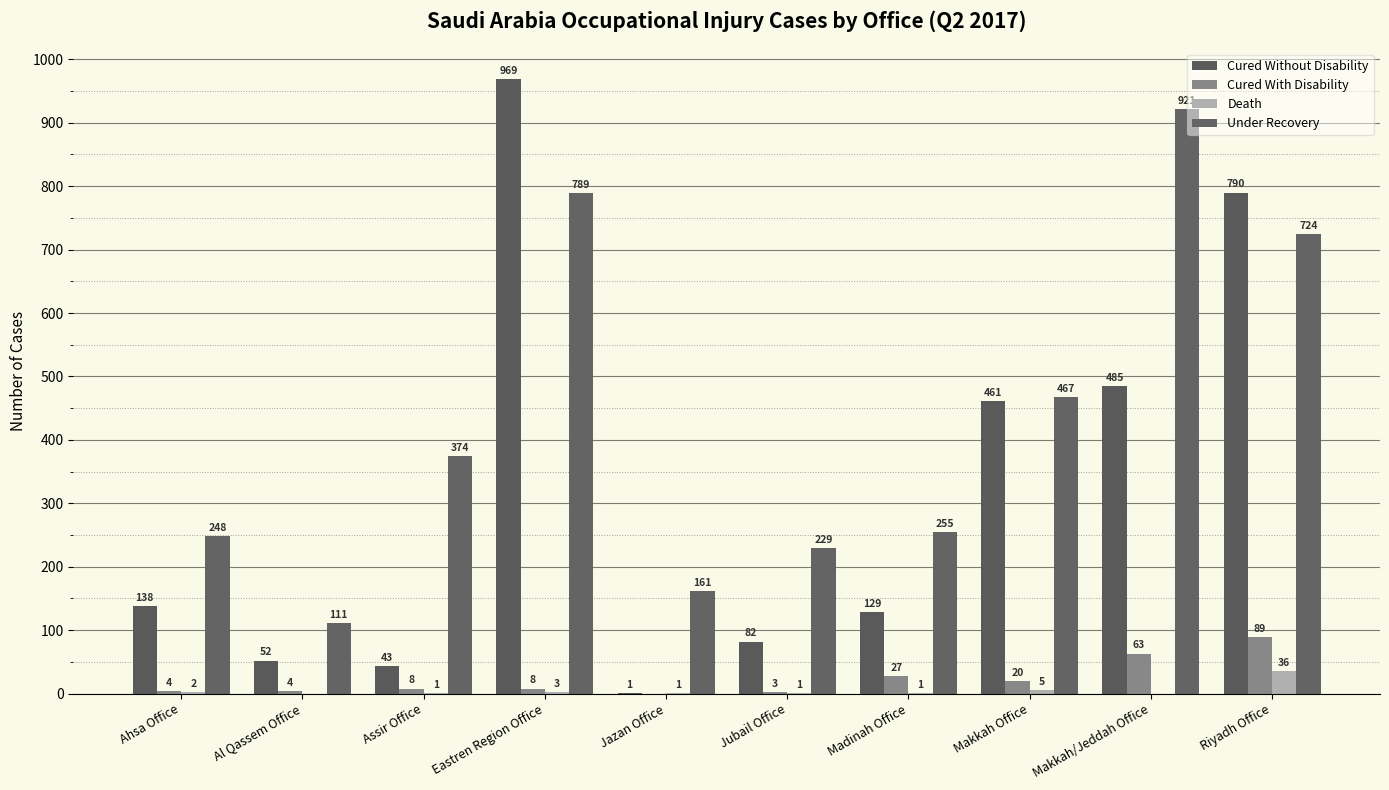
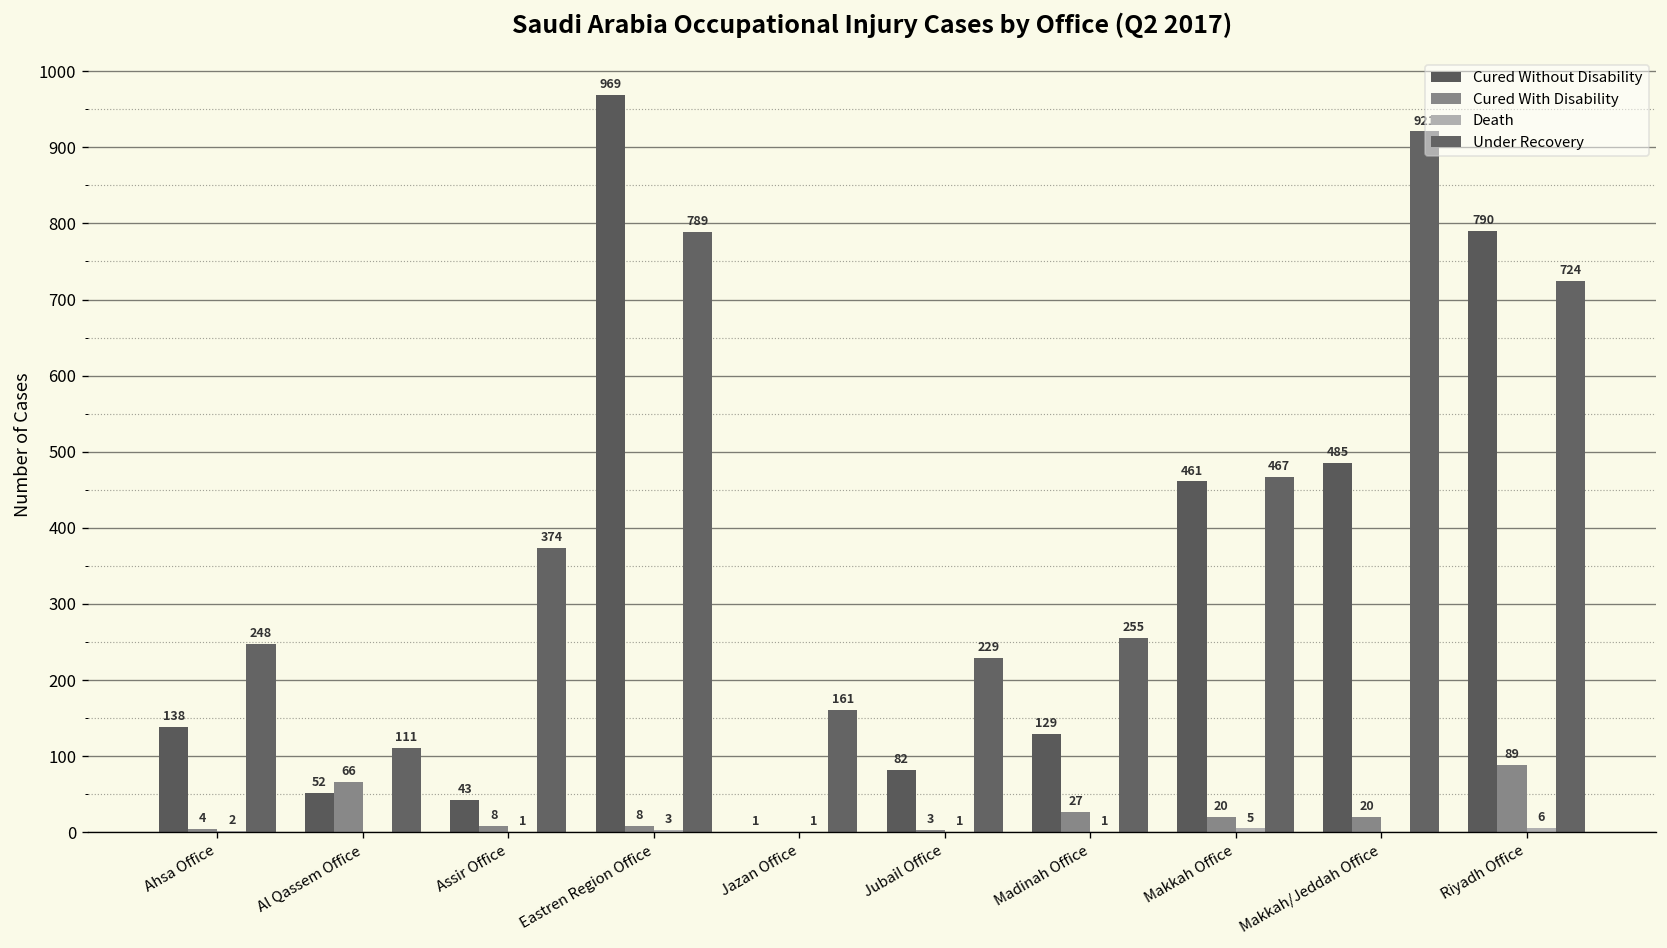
Cured With Disability, Al Qassem Office: 4 -> 66
Cured With Disability, Makkah/Jeddah Office: 63 -> 20
Death, Riyadh Office: 36 -> 6
